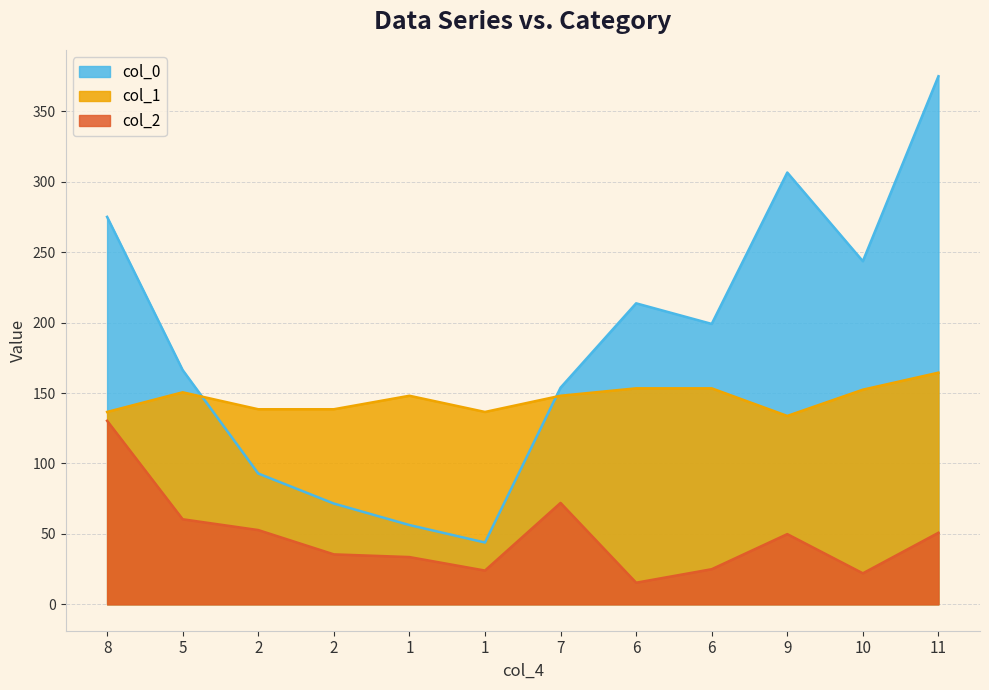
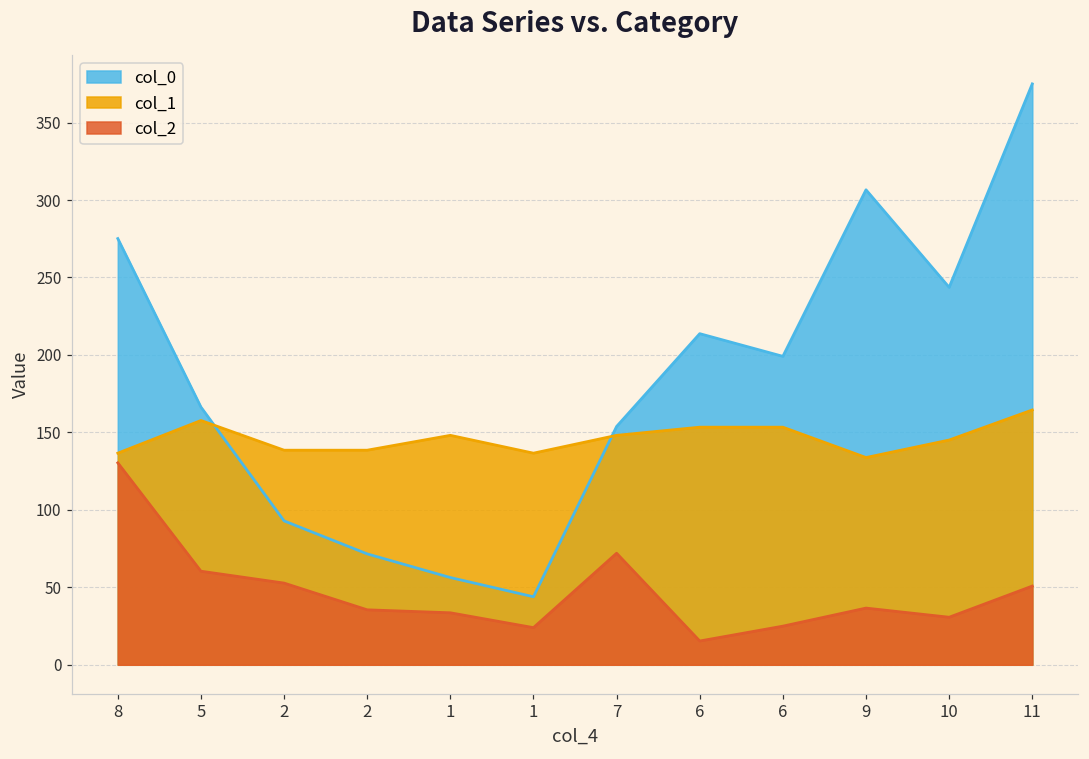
col_1, 5: 151 -> 158
col_2, 9: 50 -> 37
col_1, 10: 152 -> 145
col_2, 10: 22 -> 31
